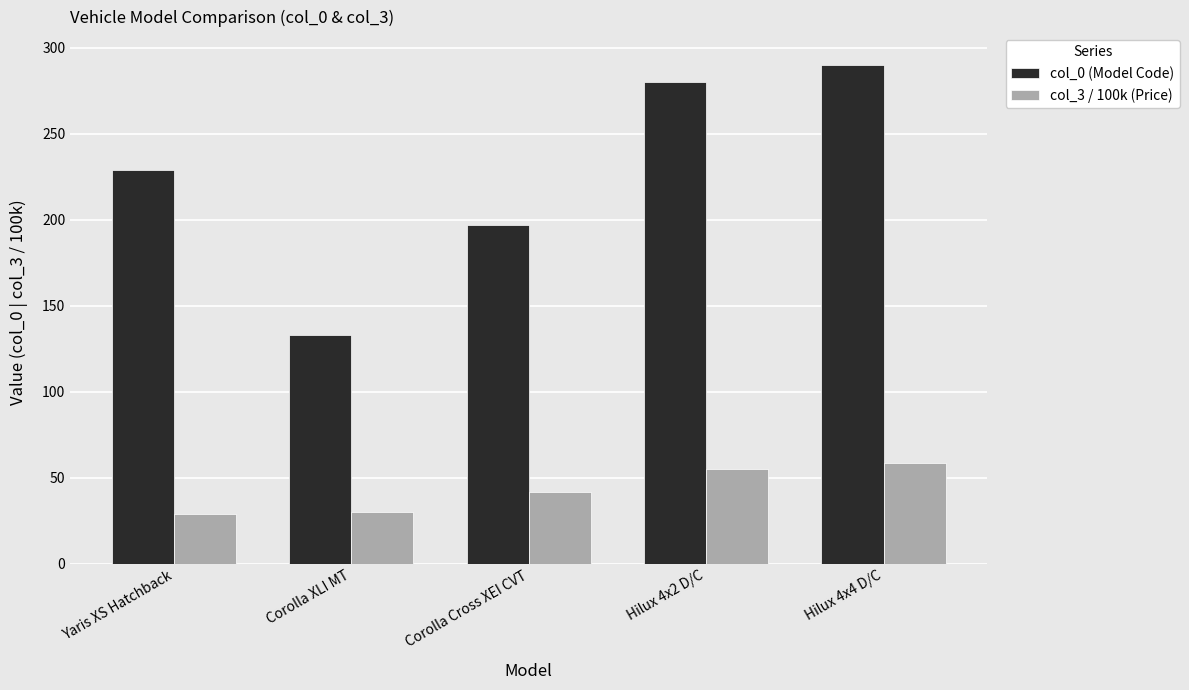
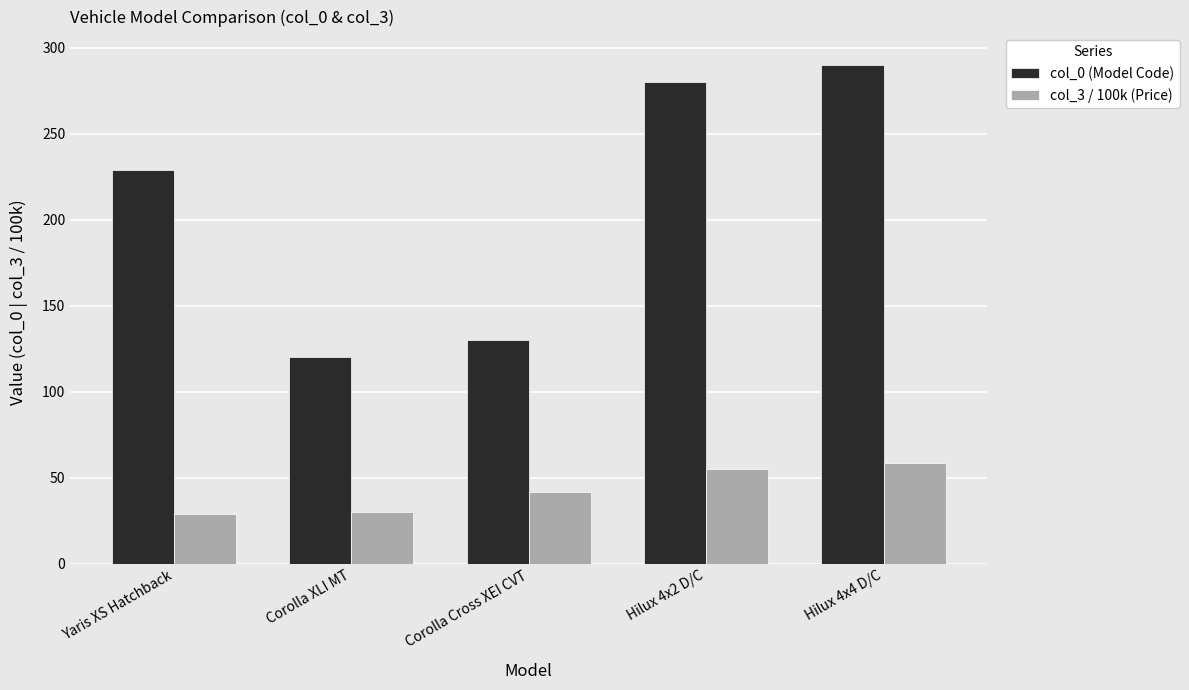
col_0 (Model Code), Corolla XLI MT: 133 -> 120
col_0 (Model Code), Corolla Cross XEI CVT: 197 -> 130
